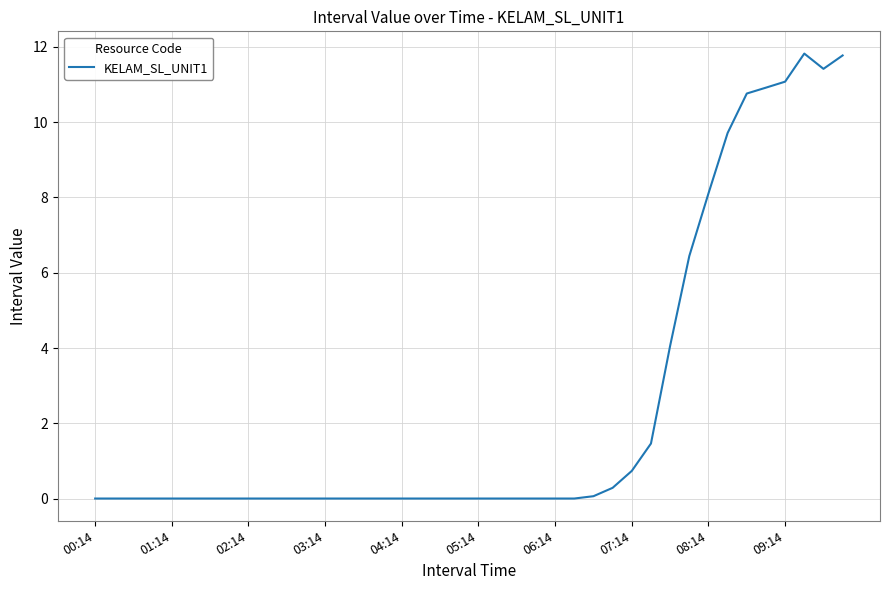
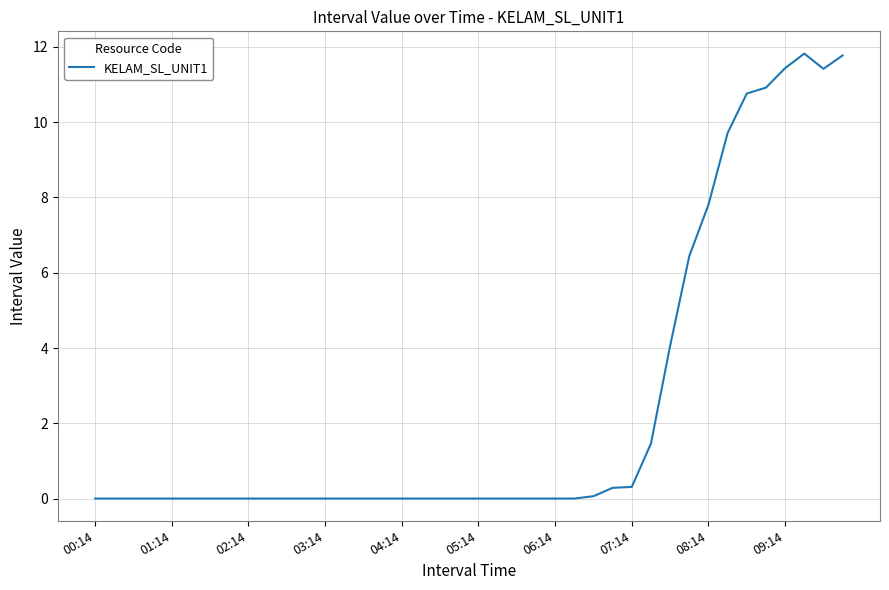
07:14: 0.7 -> 0.3
08:14: 8.1 -> 7.8
09:14: 11.1 -> 11.4
